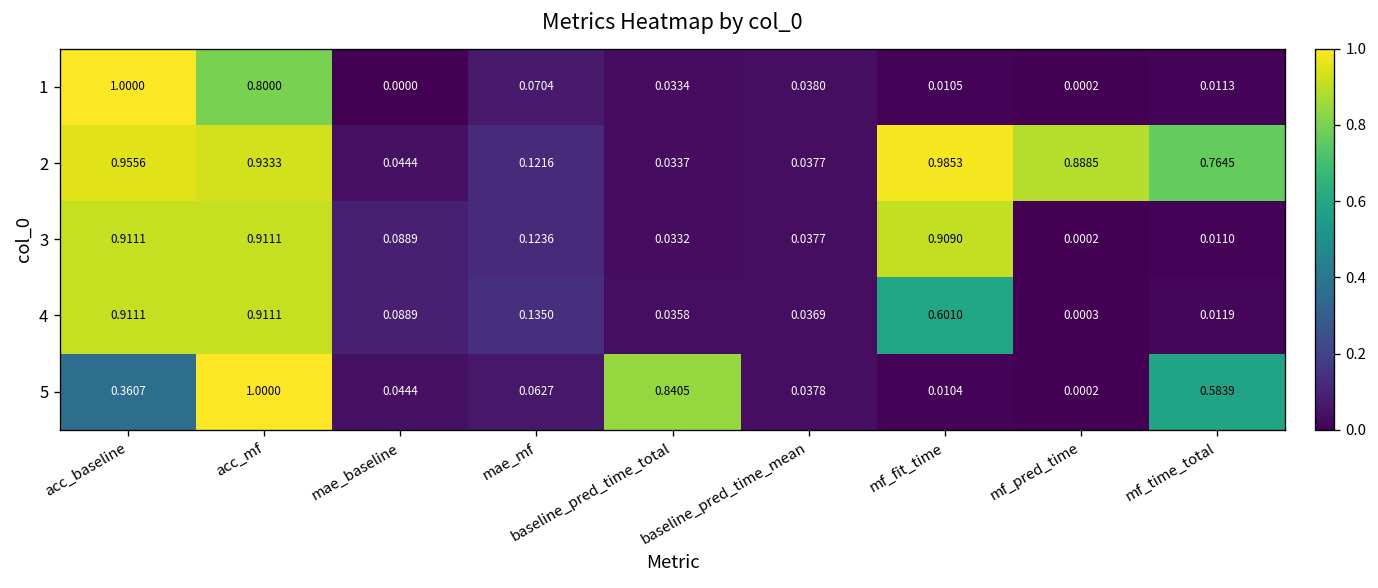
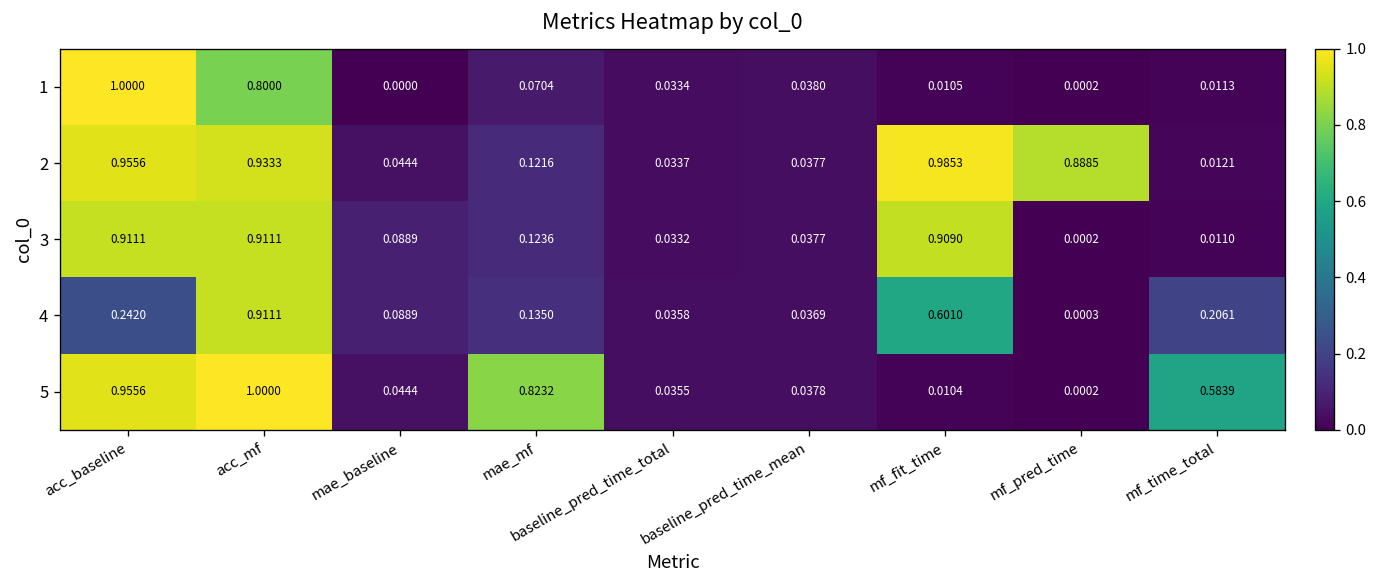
2, mf_time_total: 0.7645 -> 0.0121
4, acc_baseline: 0.9111 -> 0.2420
4, mf_time_total: 0.0119 -> 0.2061
5, acc_baseline: 0.3607 -> 0.9556
5, mae_mf: 0.0627 -> 0.8232
5, baseline_pred_time_total: 0.8405 -> 0.0355
